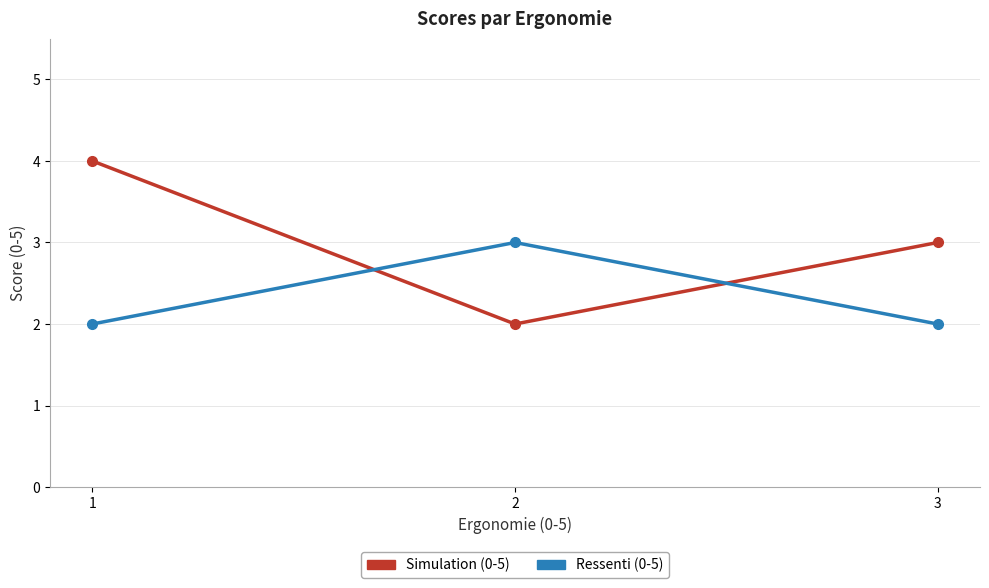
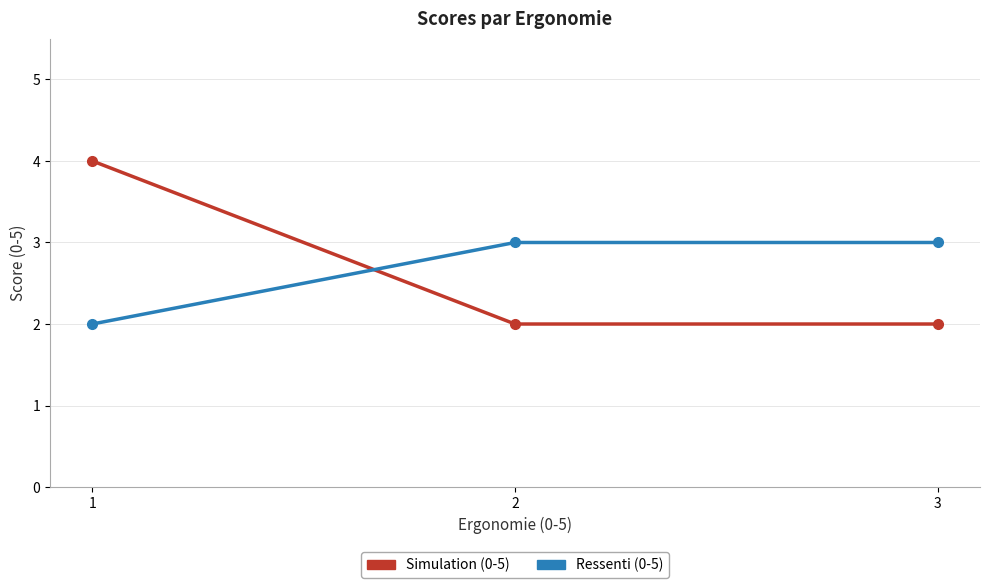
Simulation (0-5), 3: 3 -> 2
Ressenti (0-5), 3: 2 -> 3
